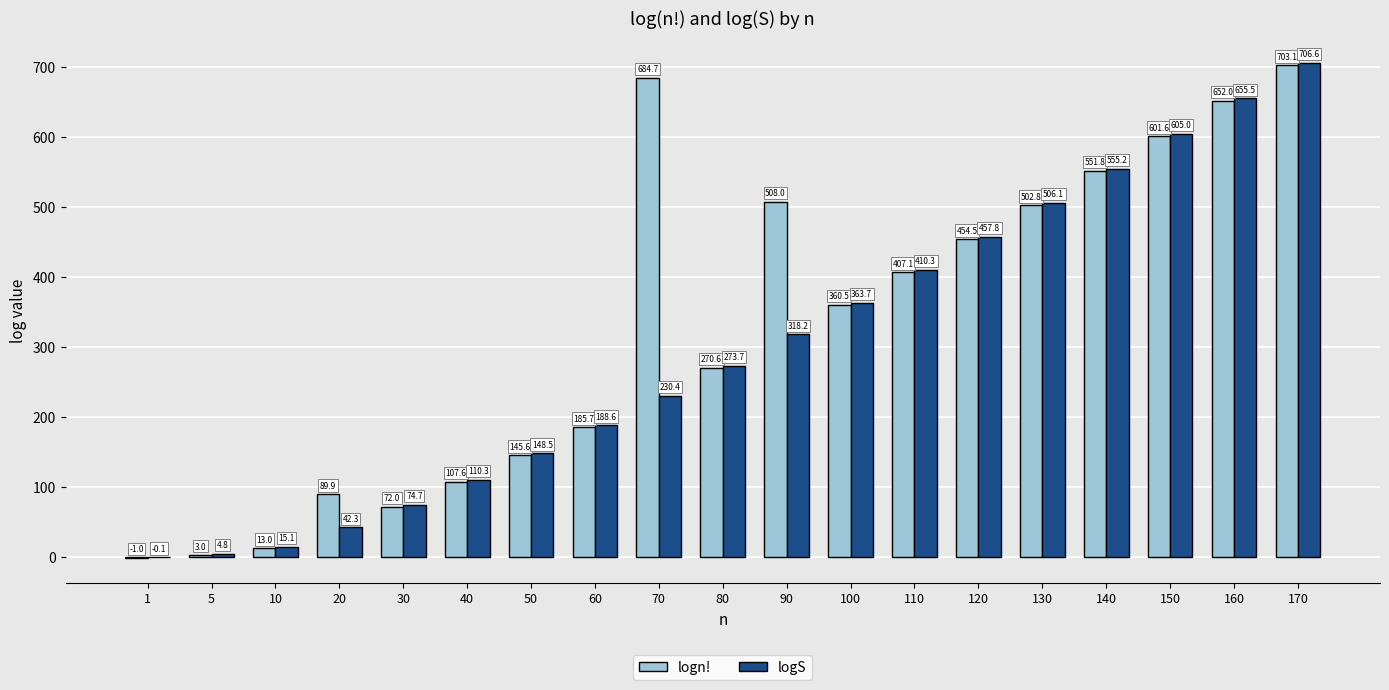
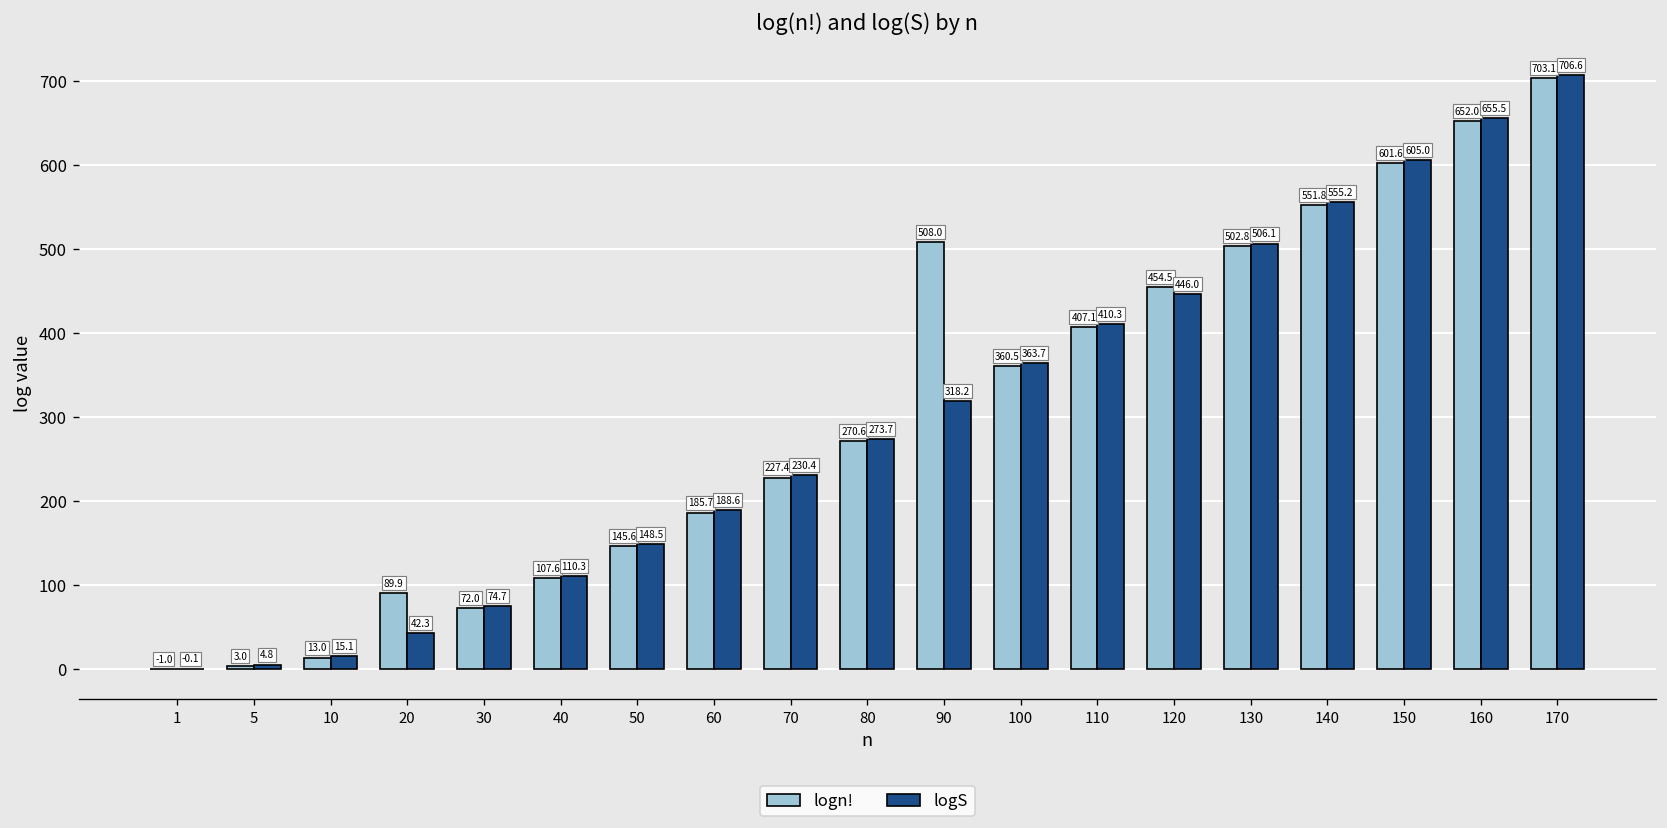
logn!, 70: 684.7 -> 227.4
logS, 120: 457.8 -> 446.0
